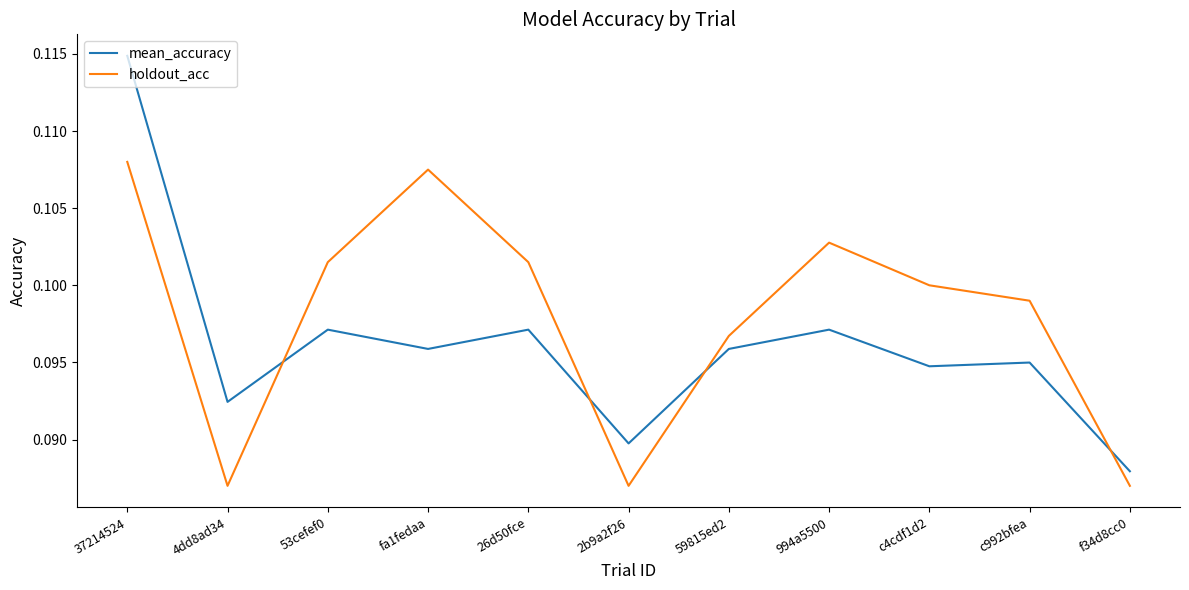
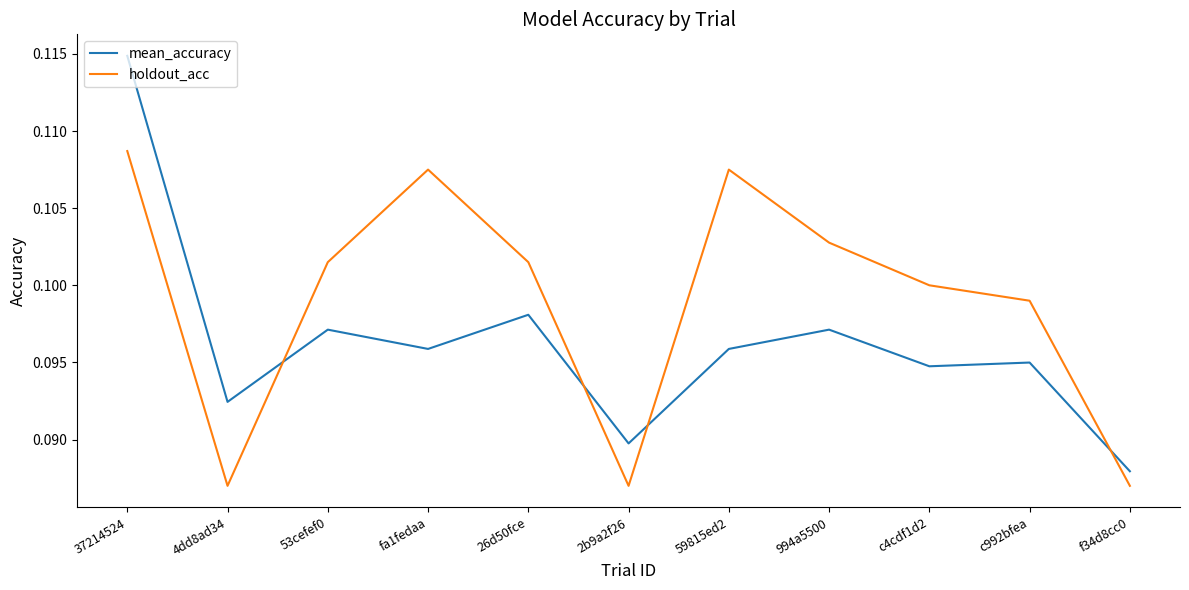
holdout_acc, 37214524: 0.1080 -> 0.1087
mean_accuracy, 26d50fce: 0.0971 -> 0.0981
holdout_acc, 59815ed2: 0.0967 -> 0.1075
